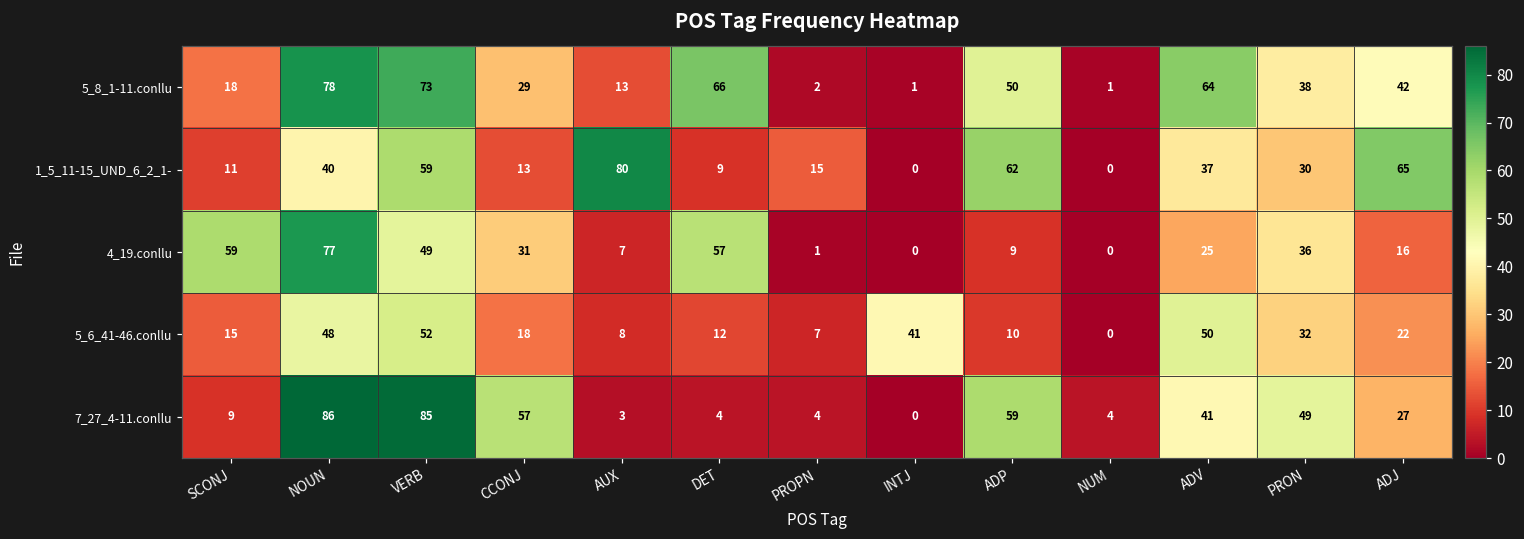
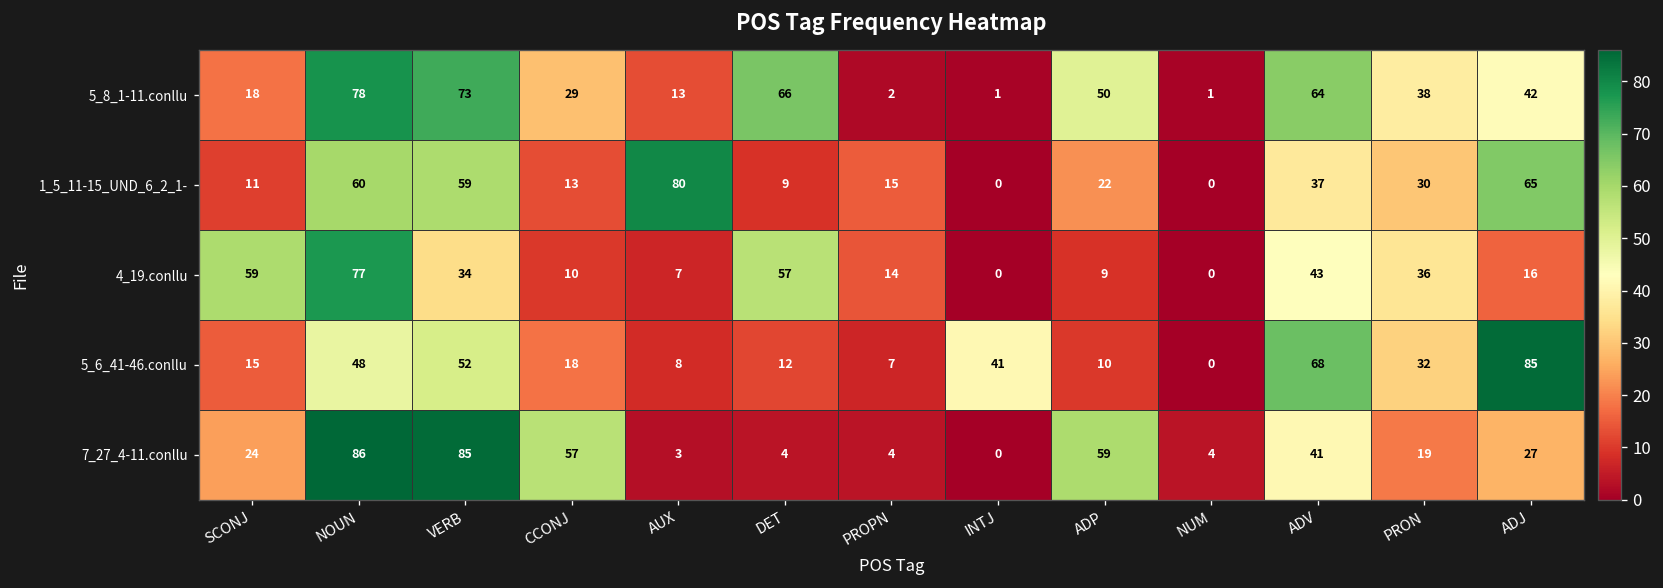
1_5_11-15_UND_6_2_1-, NOUN: 40 -> 60
1_5_11-15_UND_6_2_1-, ADP: 62 -> 22
4_19.conllu, VERB: 49 -> 34
4_19.conllu, CCONJ: 31 -> 10
4_19.conllu, PROPN: 1 -> 14
4_19.conllu, ADV: 25 -> 43
5_6_41-46.conllu, ADV: 50 -> 68
5_6_41-46.conllu, ADJ: 22 -> 85
7_27_4-11.conllu, SCONJ: 9 -> 24
7_27_4-11.conllu, PRON: 49 -> 19
